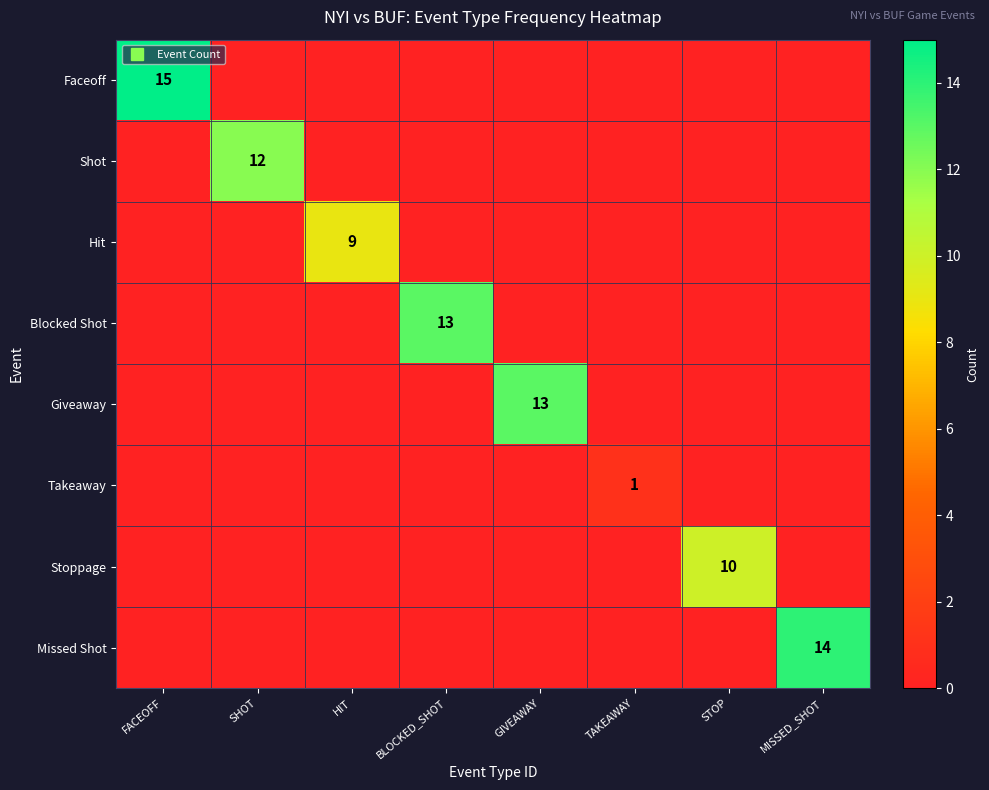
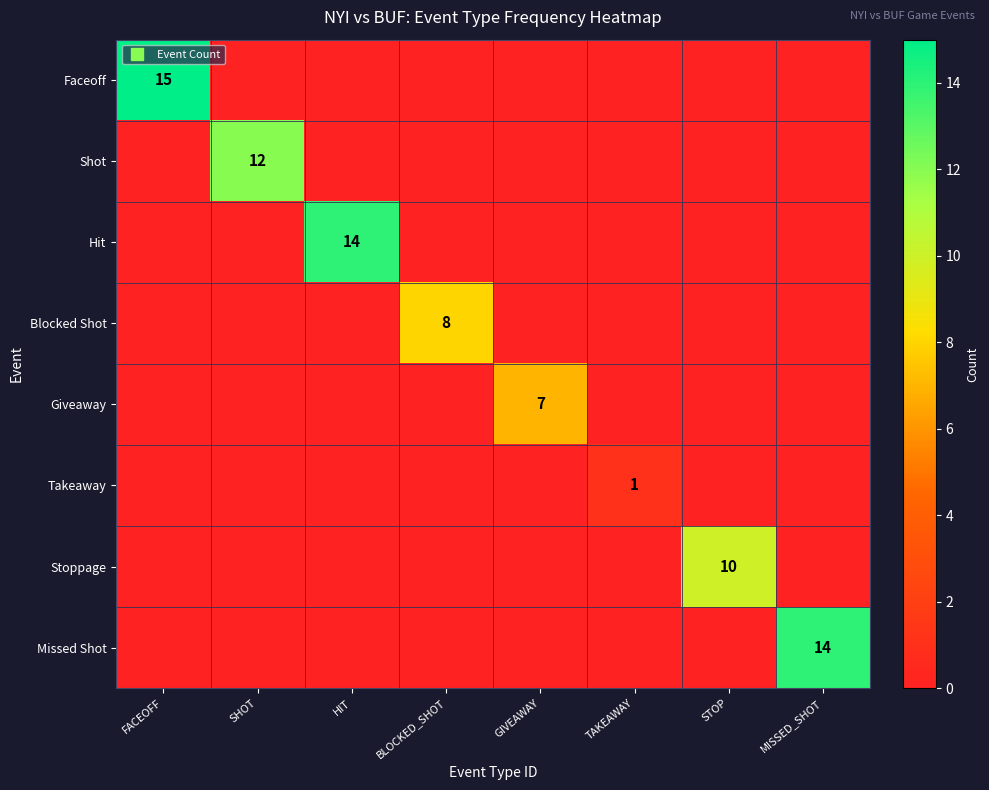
Hit, HIT: 9 -> 14
Blocked Shot, BLOCKED_SHOT: 13 -> 8
Giveaway, GIVEAWAY: 13 -> 7
